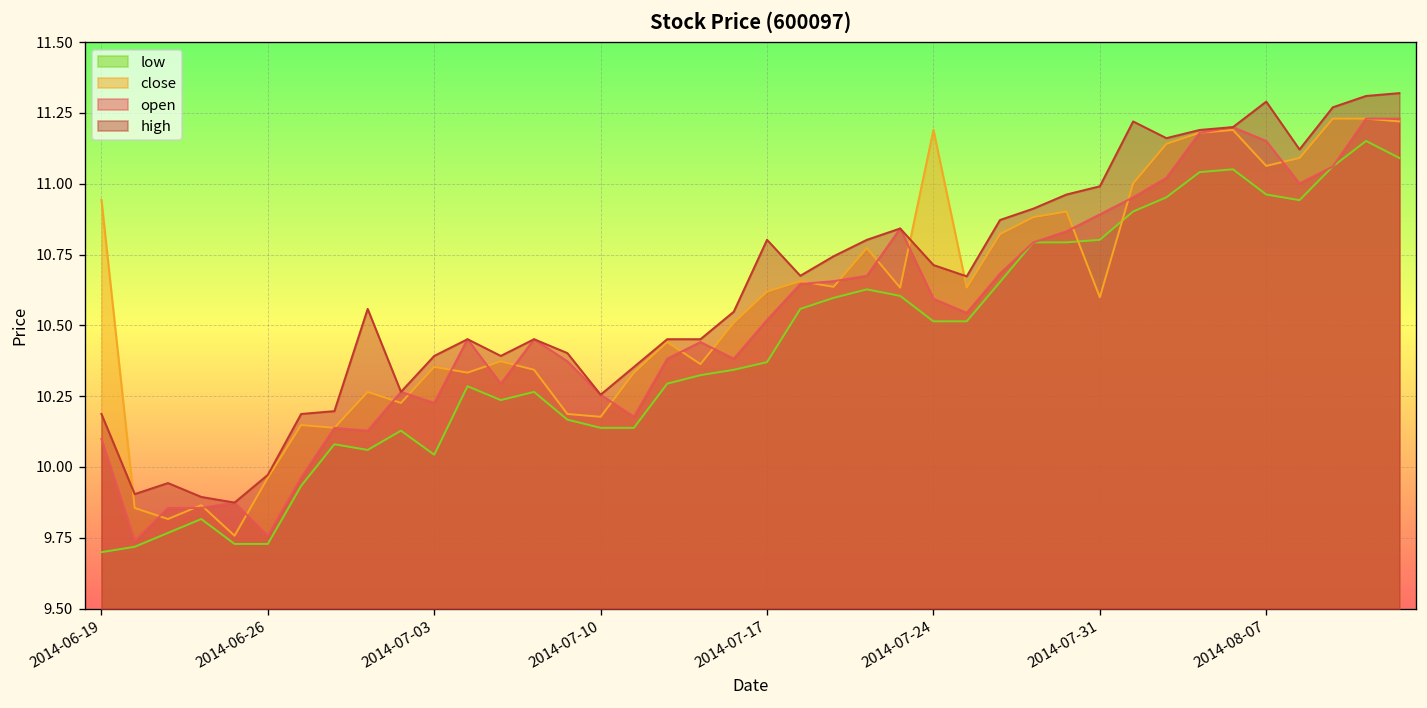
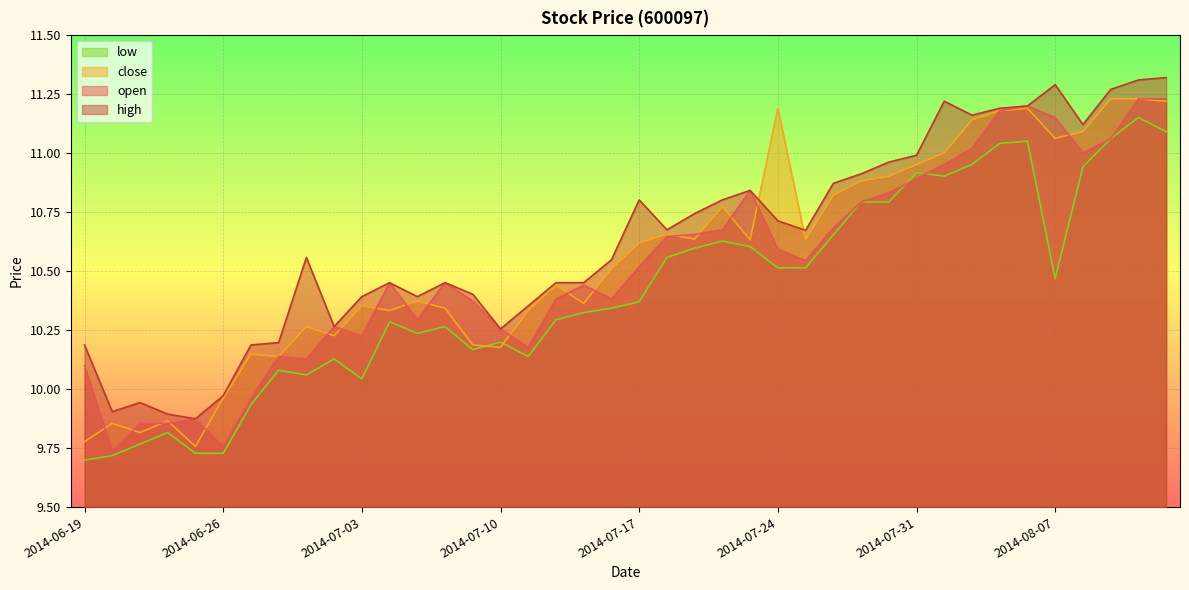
close, 2014-06-19: 10.94 -> 9.78
low, 2014-07-10: 10.14 -> 10.20
low, 2014-07-31: 10.80 -> 10.92
close, 2014-07-31: 10.60 -> 10.95
low, 2014-08-07: 10.96 -> 10.47
